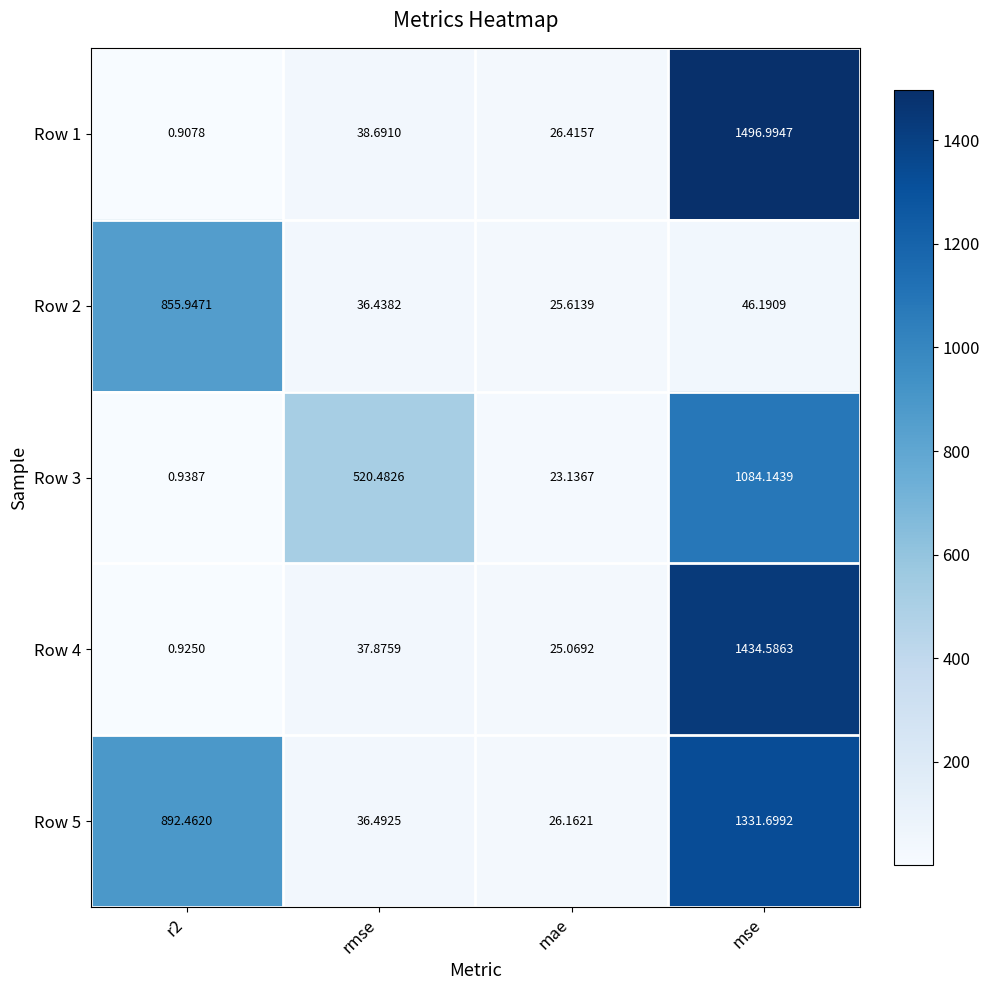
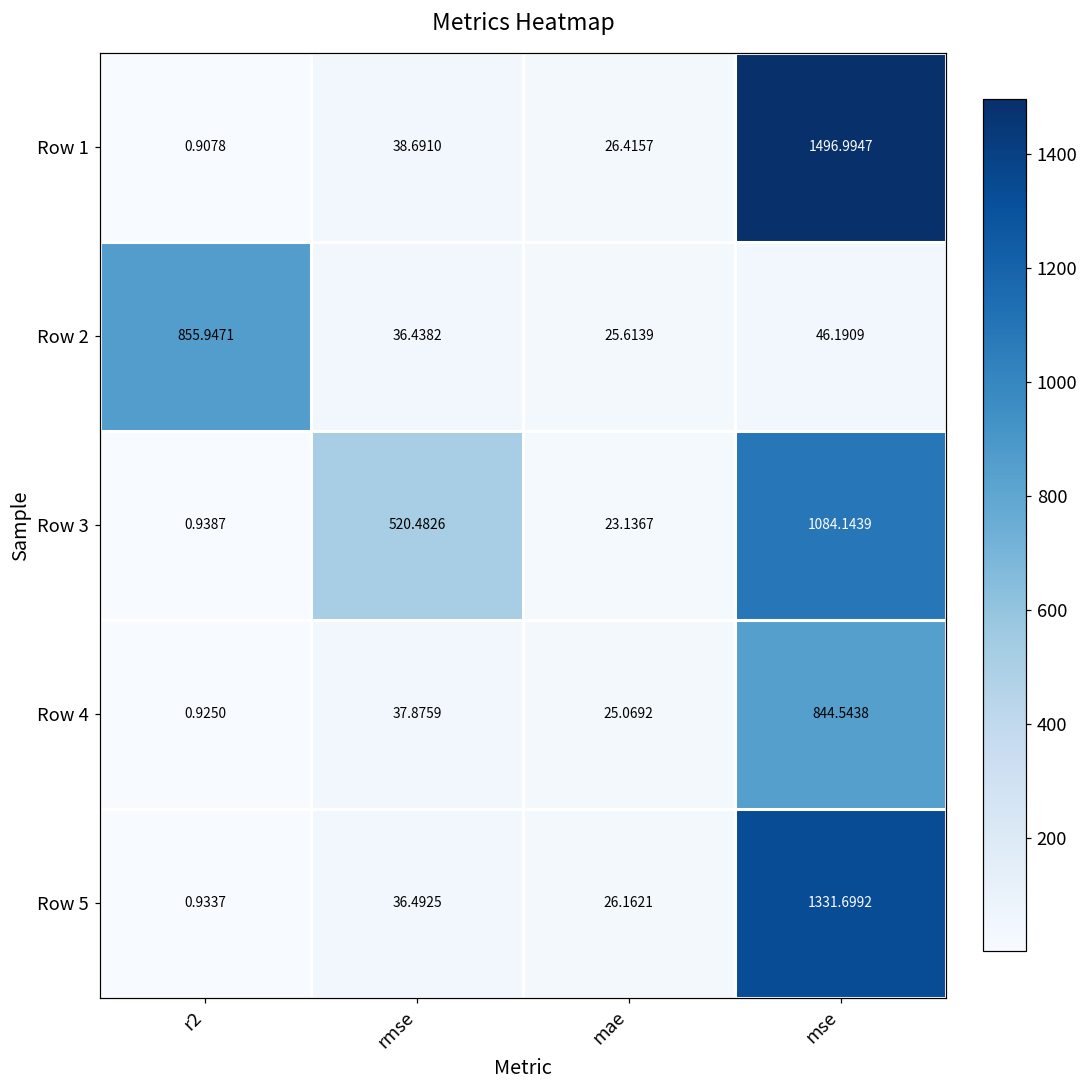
Row 4, mse: 1434.5863 -> 844.5438
Row 5, r2: 892.4620 -> 0.9337
